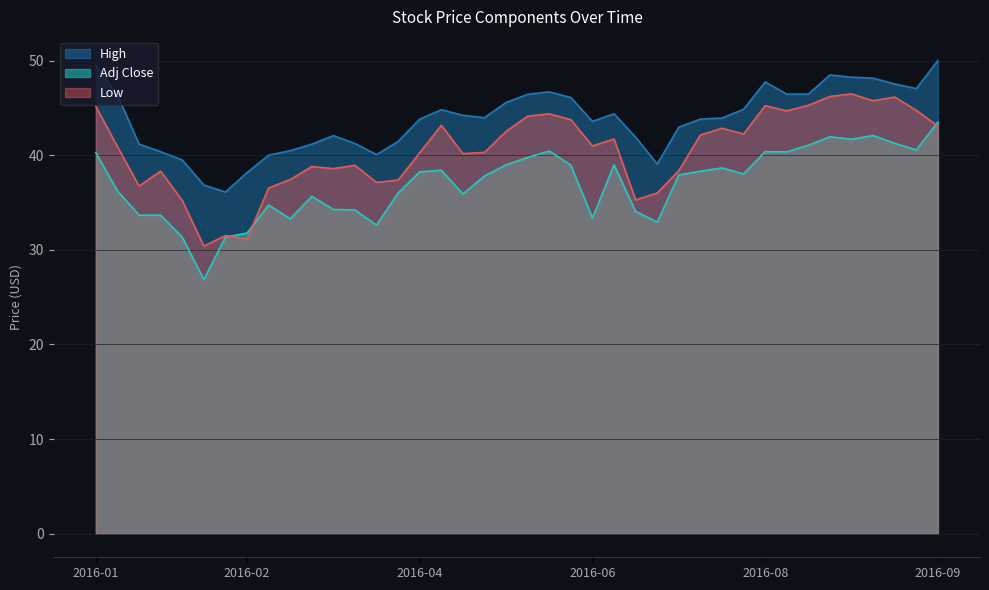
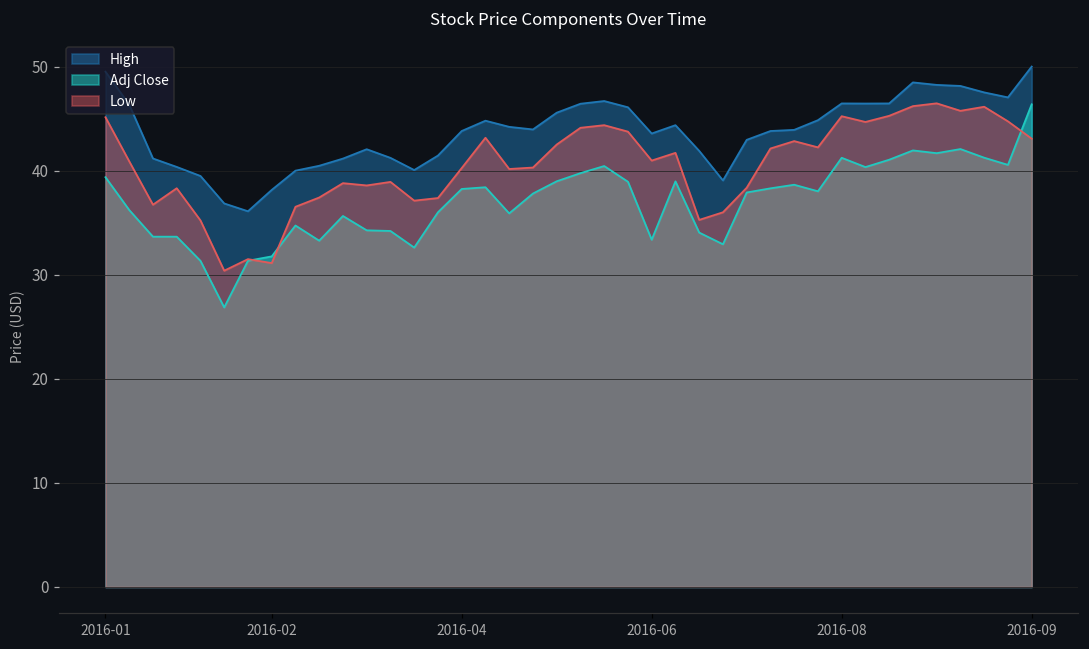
Adj Close, 2016-01: 40 -> 39
High, 2016-08: 48 -> 46
Adj Close, 2016-08: 40 -> 41
Adj Close, 2016-09: 44 -> 46
